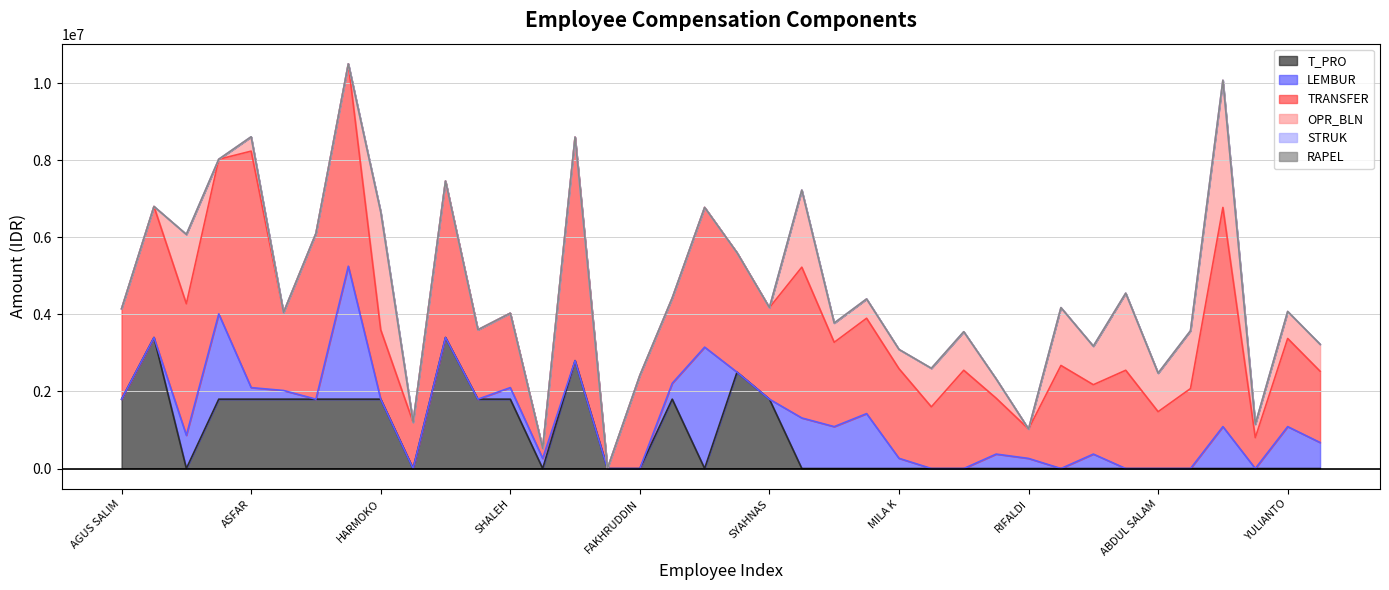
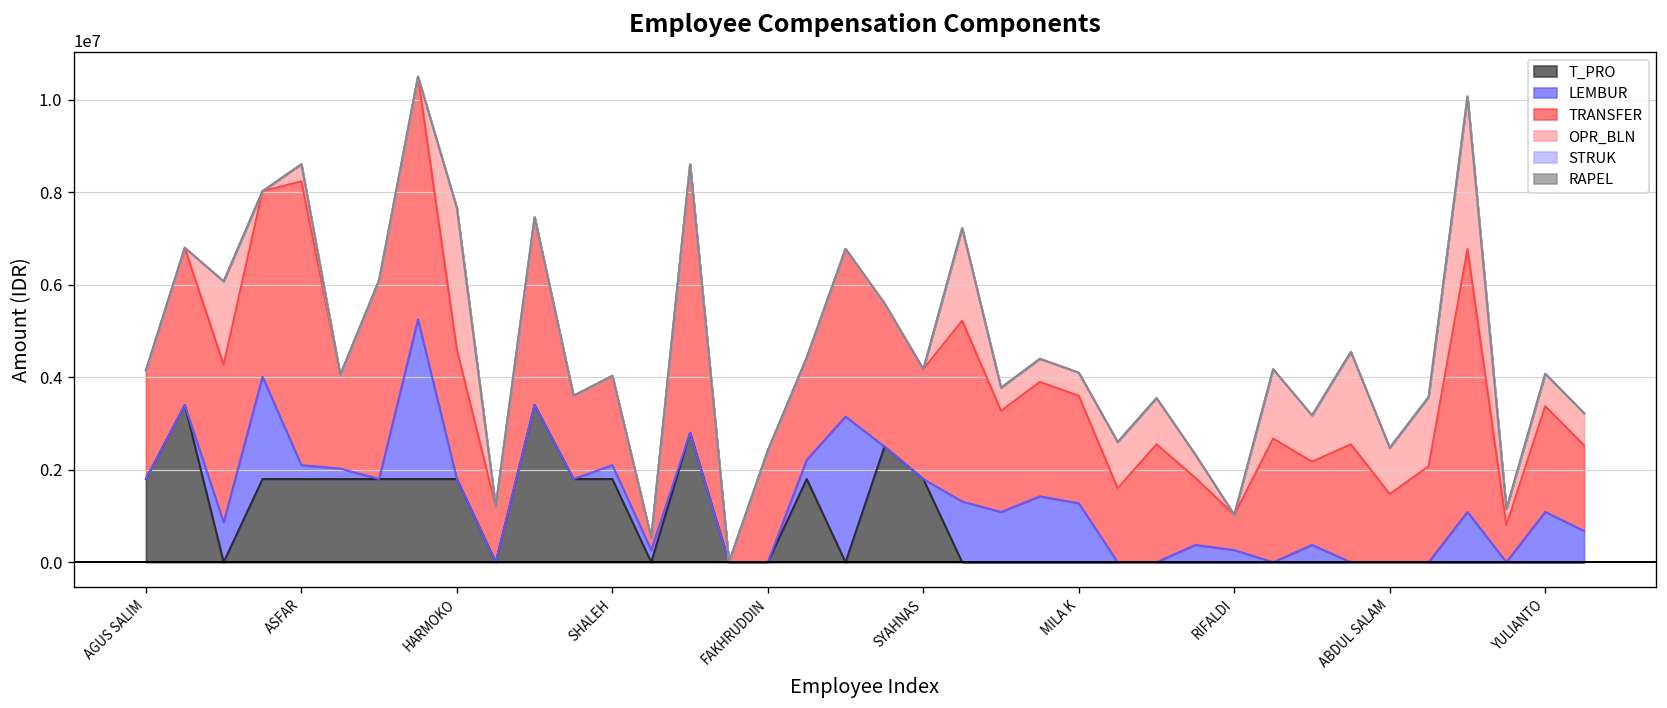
TRANSFER, HARMOKO: 1800000 -> 2800000
LEMBUR, MILA K: 300000 -> 1300000
